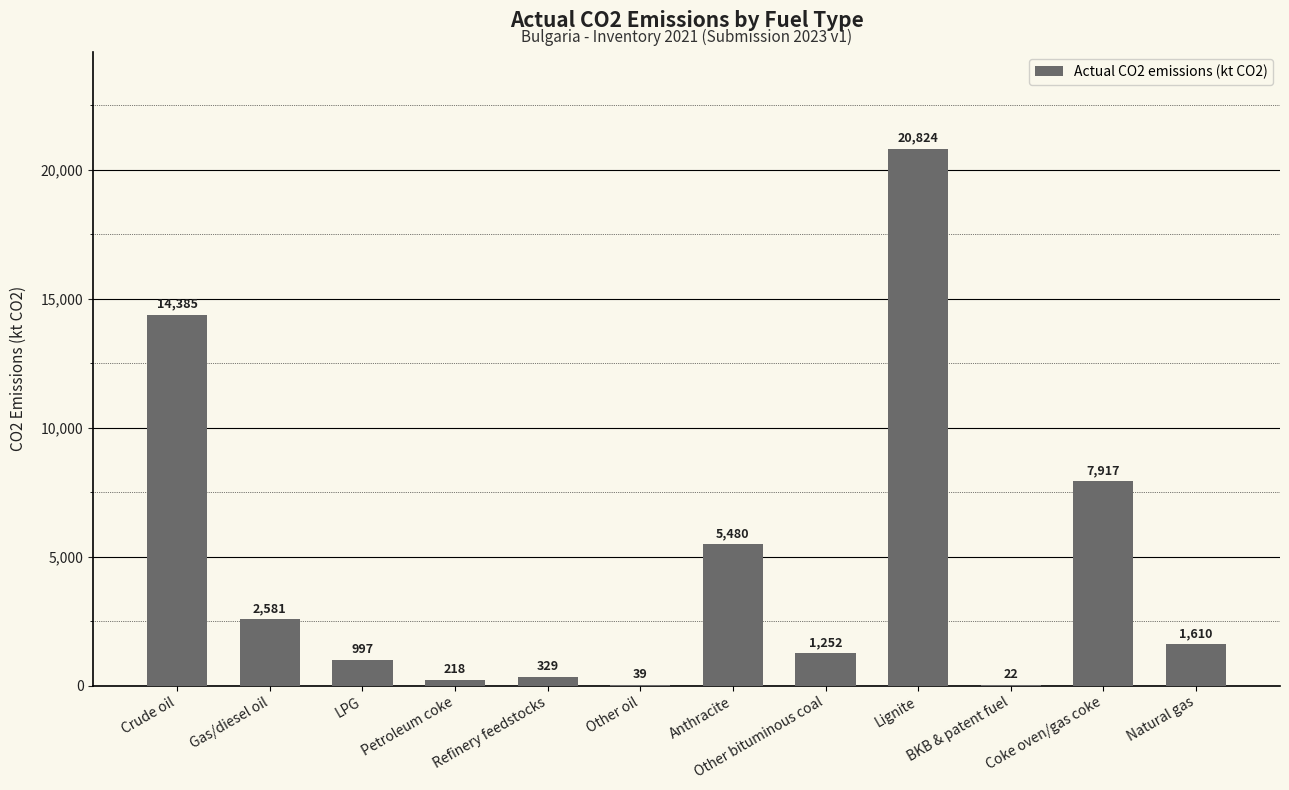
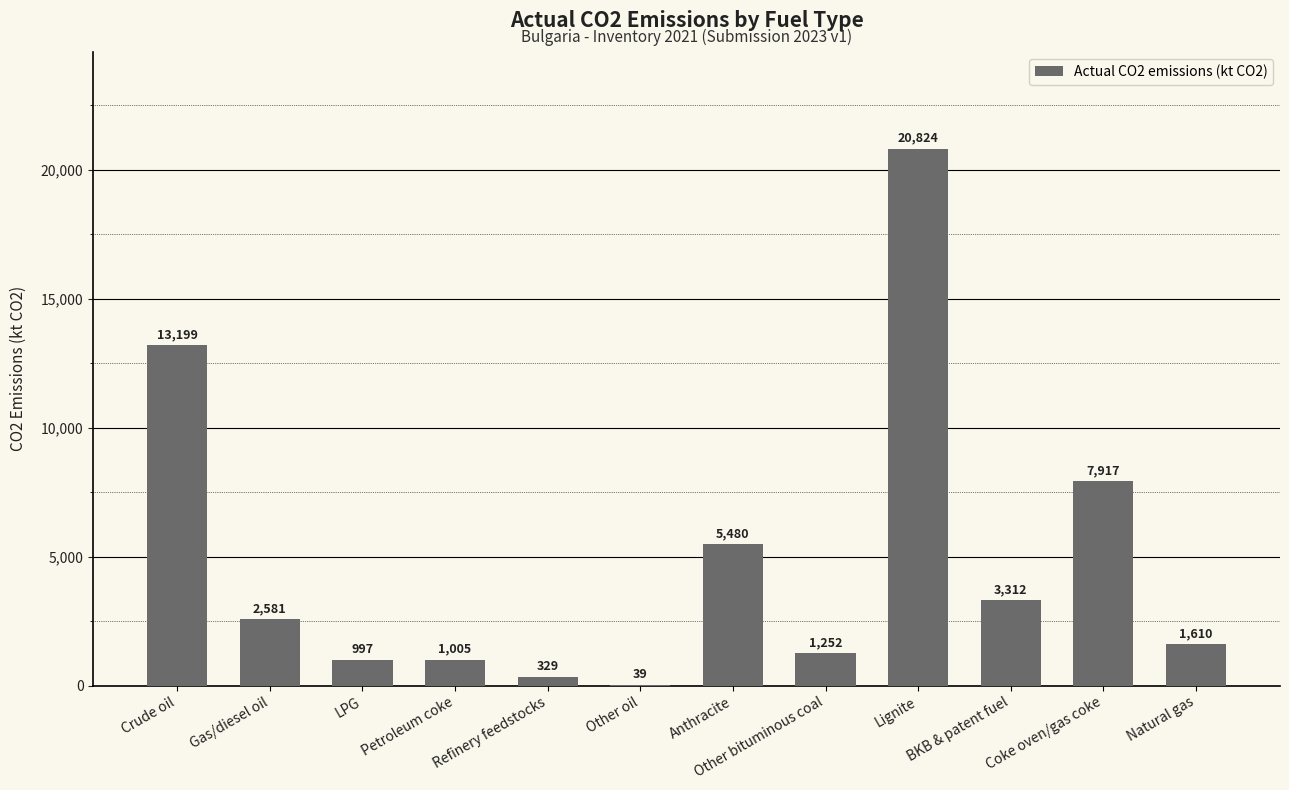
Crude oil: 14,385 -> 13,199
Petroleum coke: 218 -> 1,005
BKB & patent fuel: 22 -> 3,312
